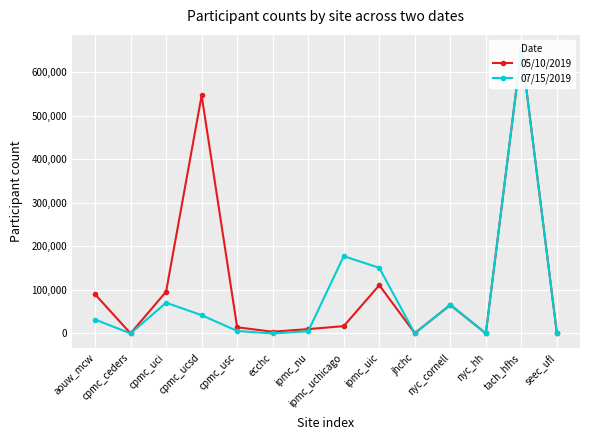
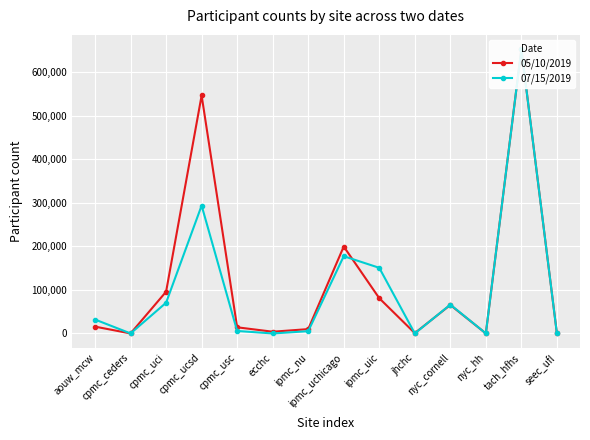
05/10/2019, aouw_mcw: 90,000 -> 20,000
07/15/2019, cpmc_ucsd: 40,000 -> 290,000
05/10/2019, ipmc_uchicago: 20,000 -> 200,000
05/10/2019, ipmc_uic: 110,000 -> 80,000
